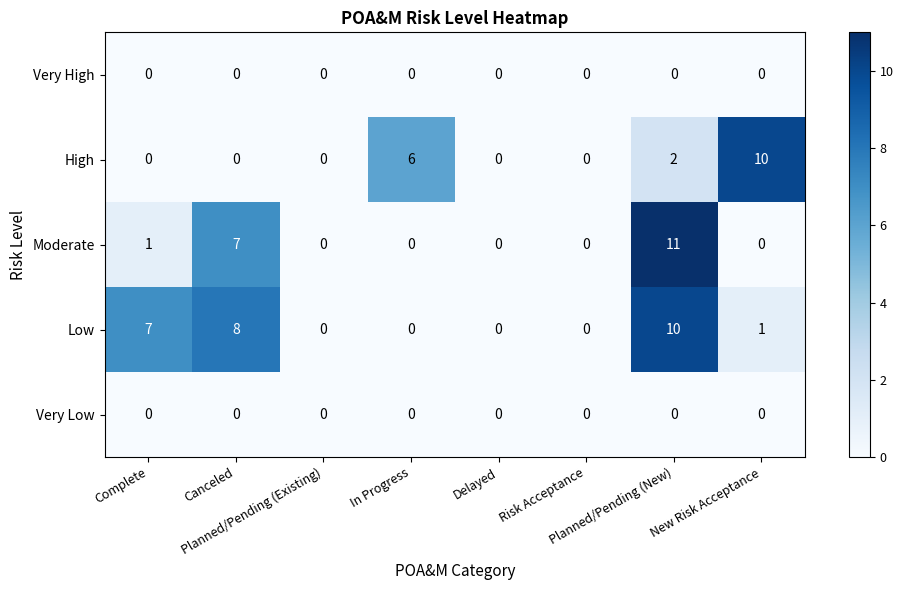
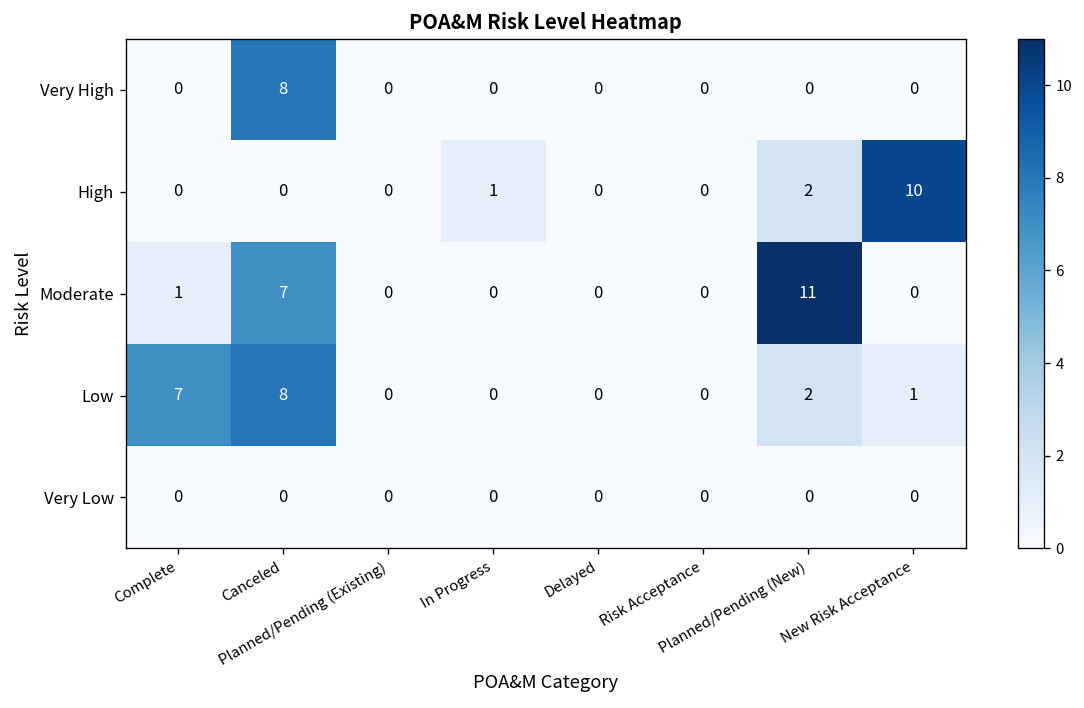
Very High, Canceled: 0 -> 8
High, In Progress: 6 -> 1
Low, Planned/Pending (New): 10 -> 2
